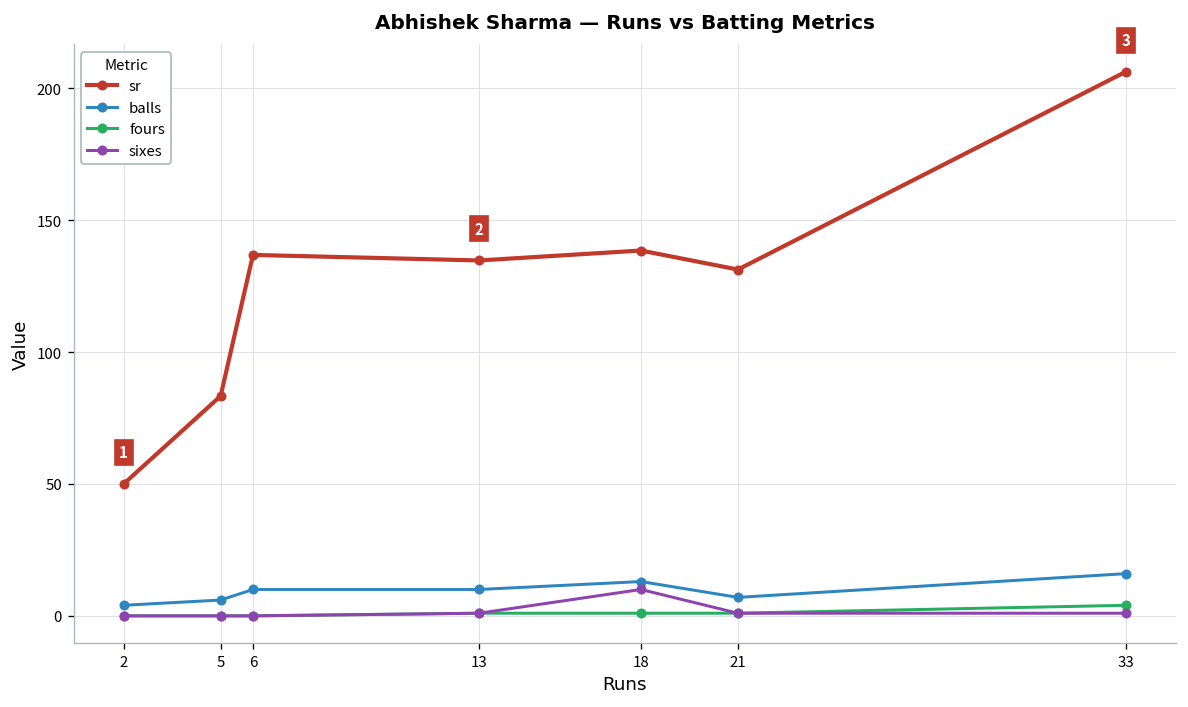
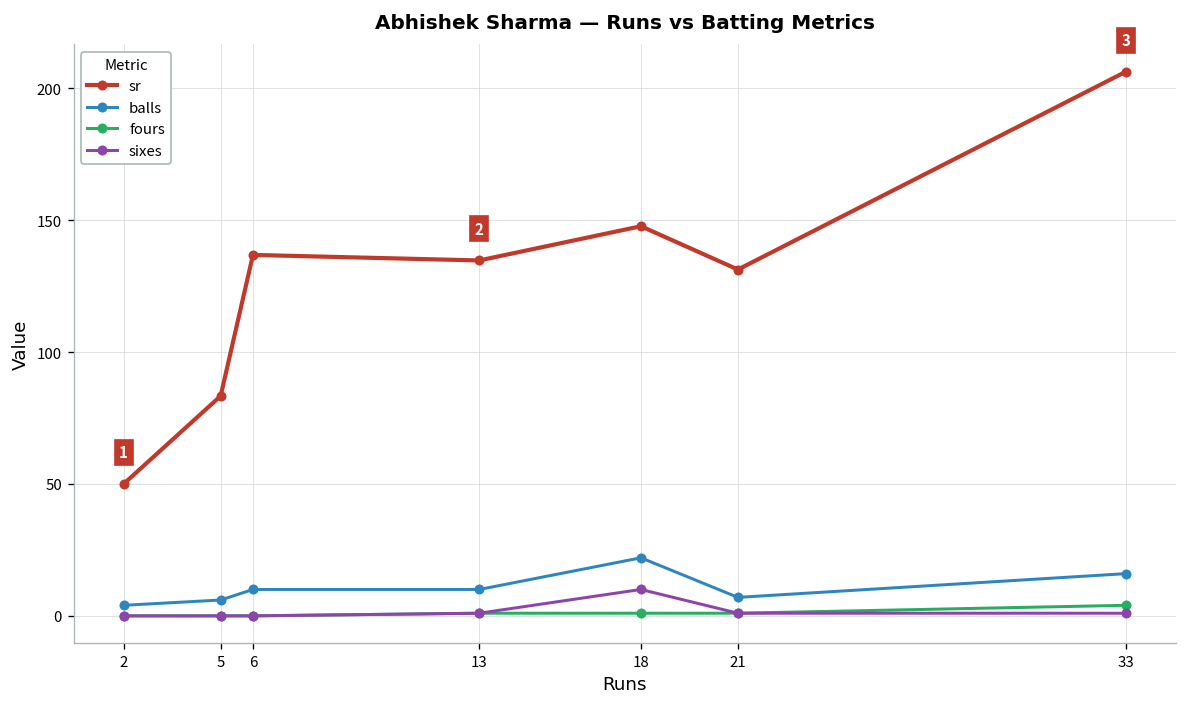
sr, 18: 138 -> 148
balls, 18: 13 -> 22
